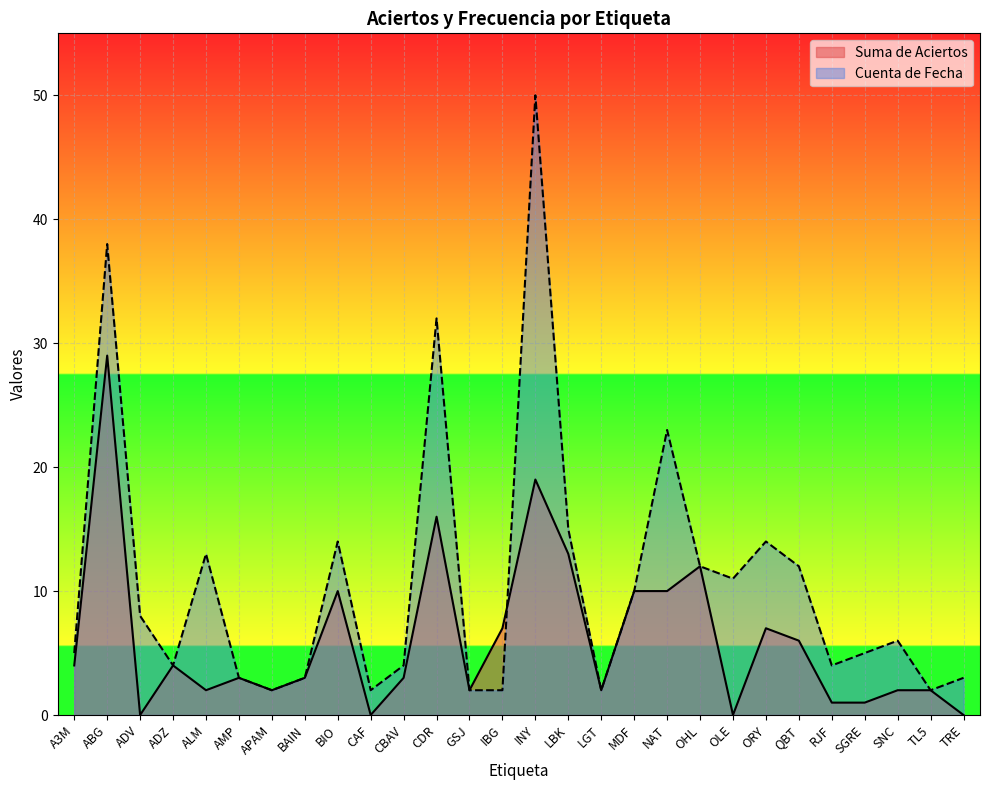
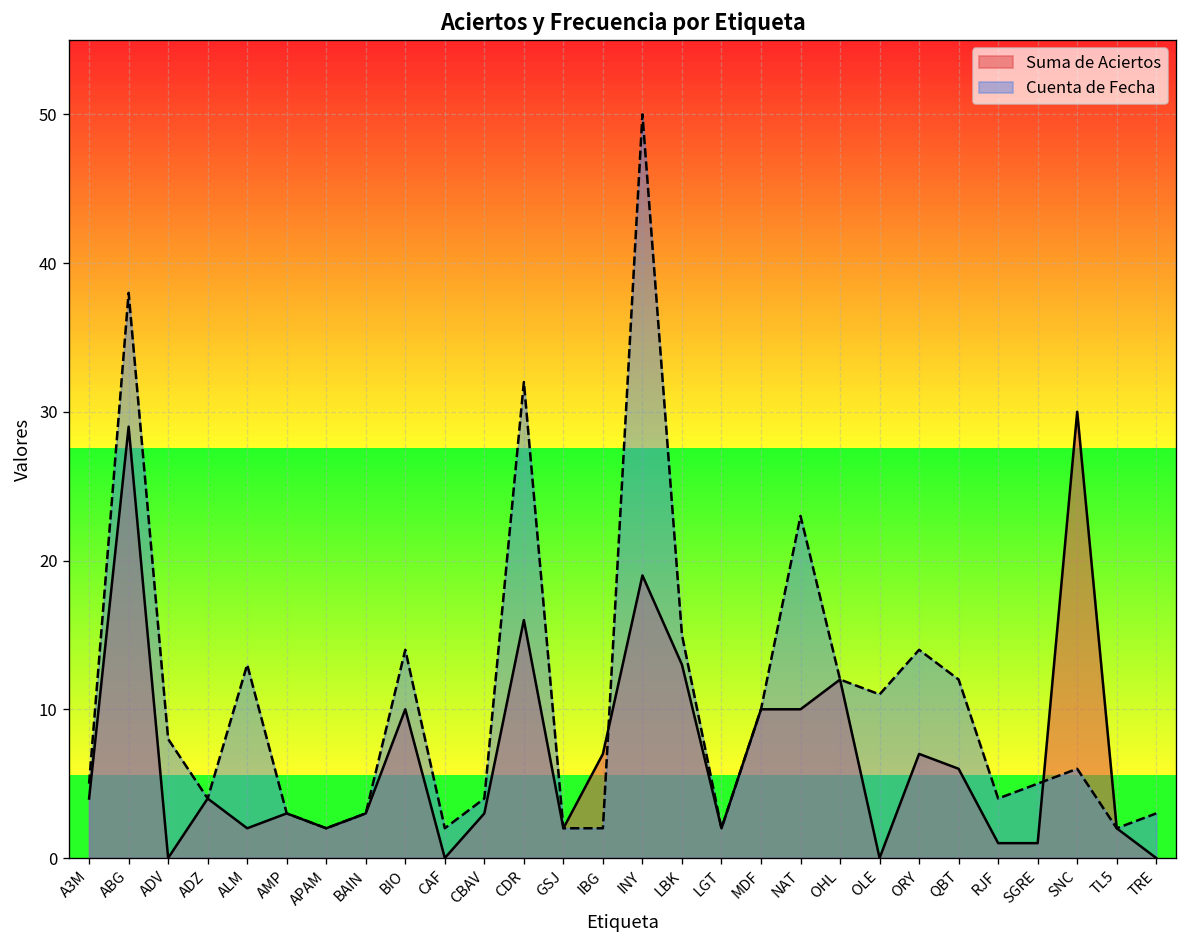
Suma de Aciertos, SNC: 2 -> 30
